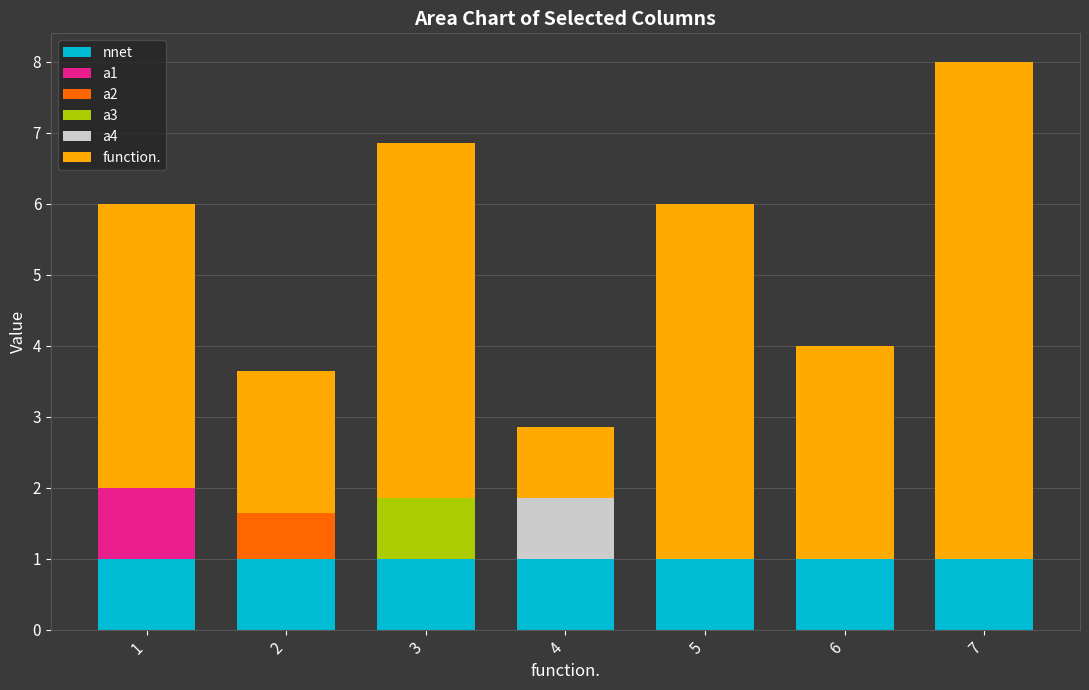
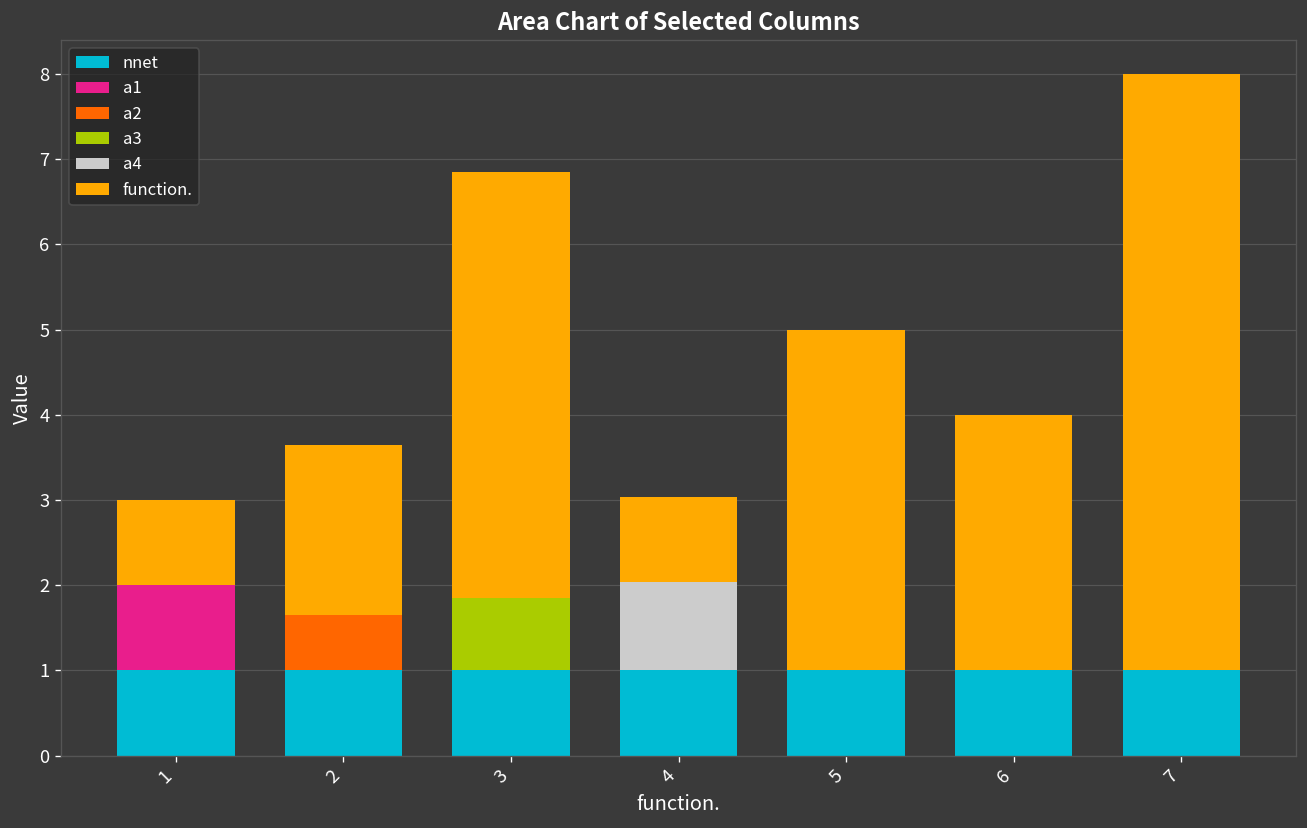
function., 1: 4 -> 1
a4, 4: 0.9 -> 1.0
function., 5: 5 -> 4
